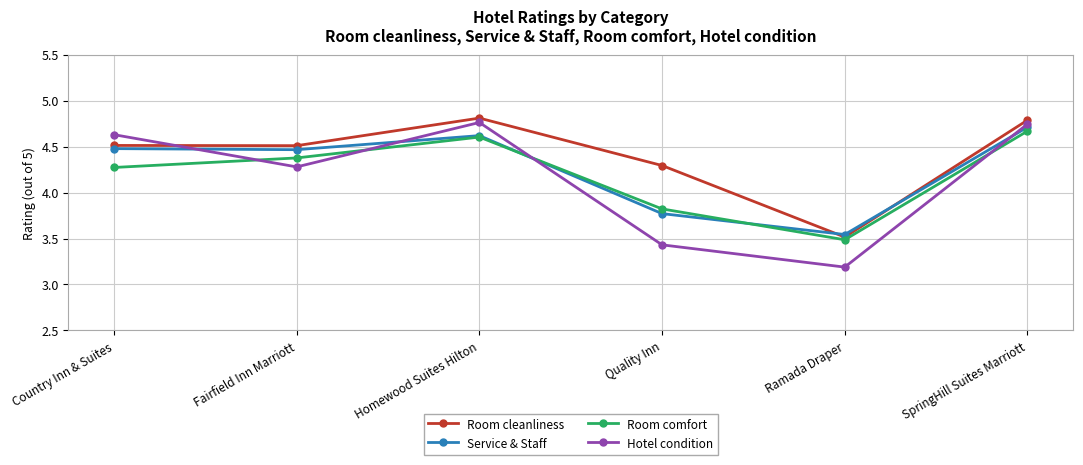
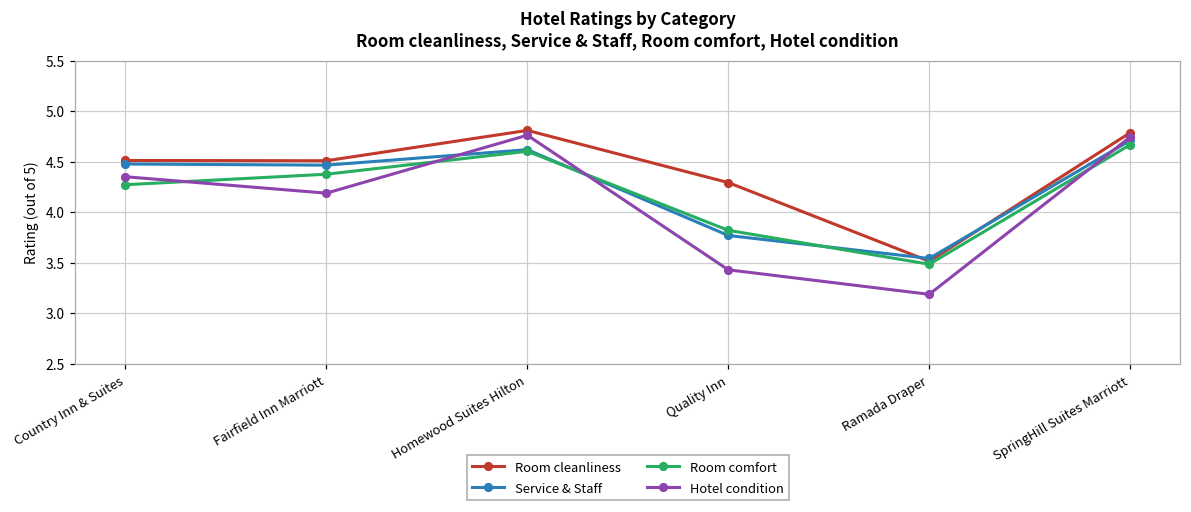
Hotel condition, Country Inn & Suites: 4.6 -> 4.4
Hotel condition, Fairfield Inn Marriott: 4.3 -> 4.2
